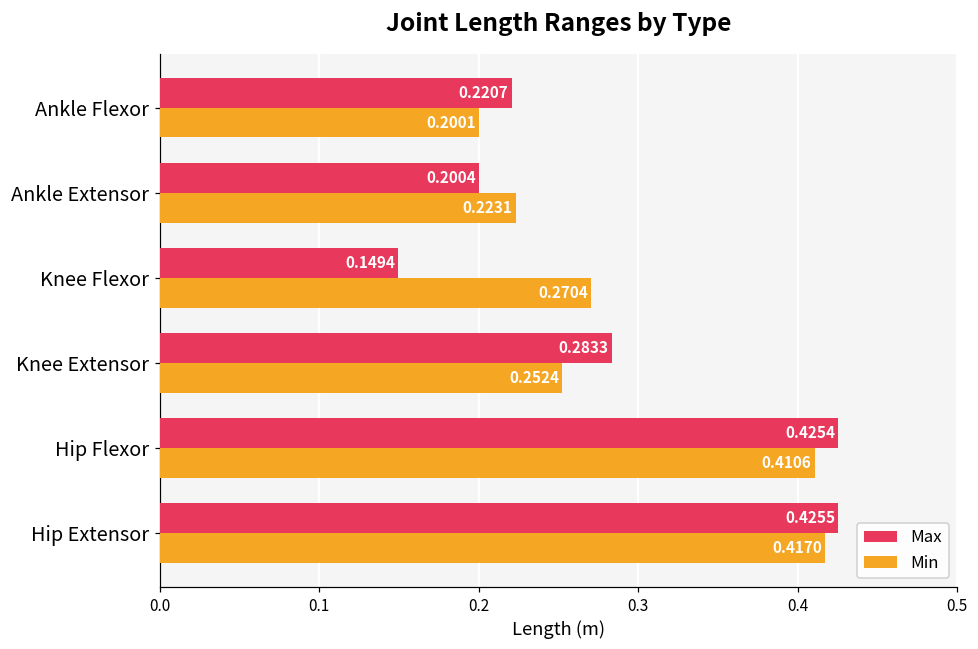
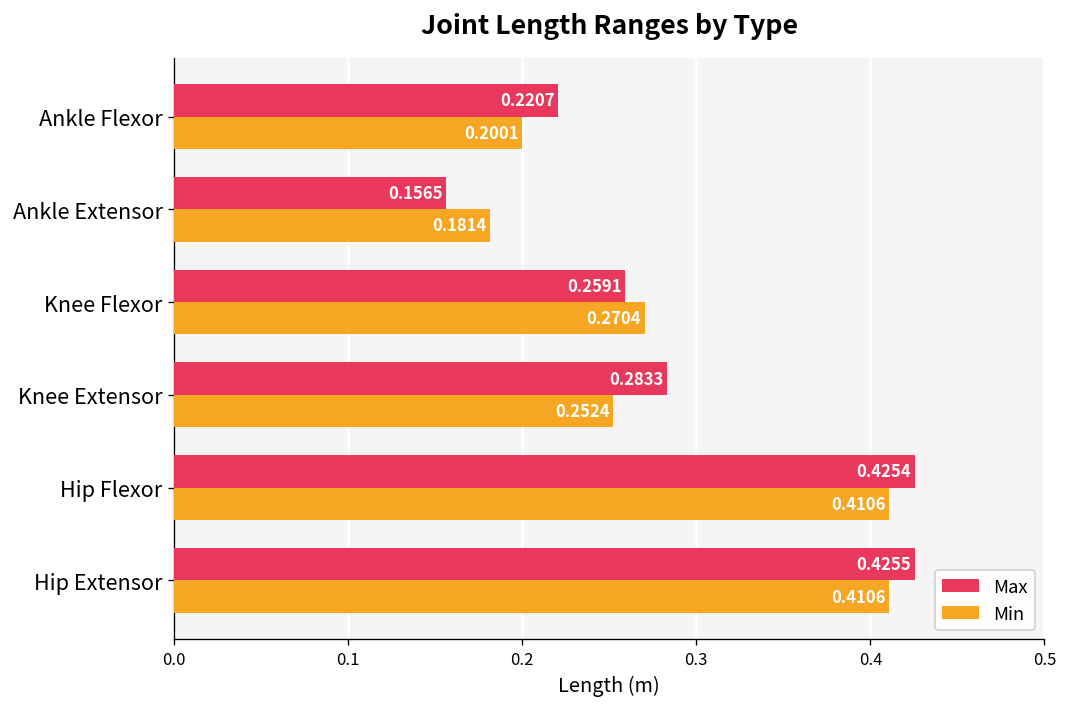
Max, Ankle Extensor: 0.2004 -> 0.1565
Min, Ankle Extensor: 0.2231 -> 0.1814
Max, Knee Flexor: 0.1494 -> 0.2591
Min, Hip Extensor: 0.4170 -> 0.4106
